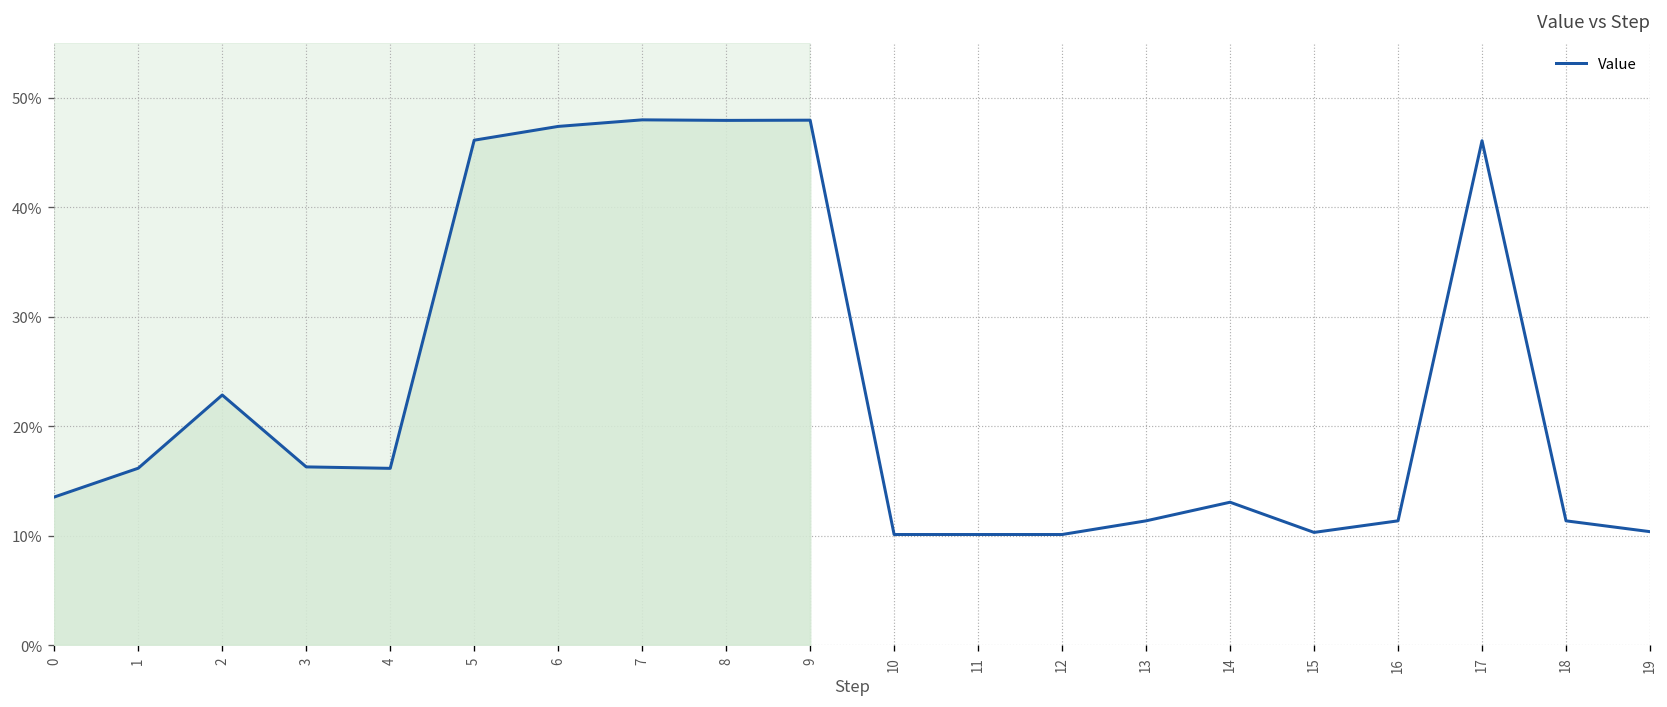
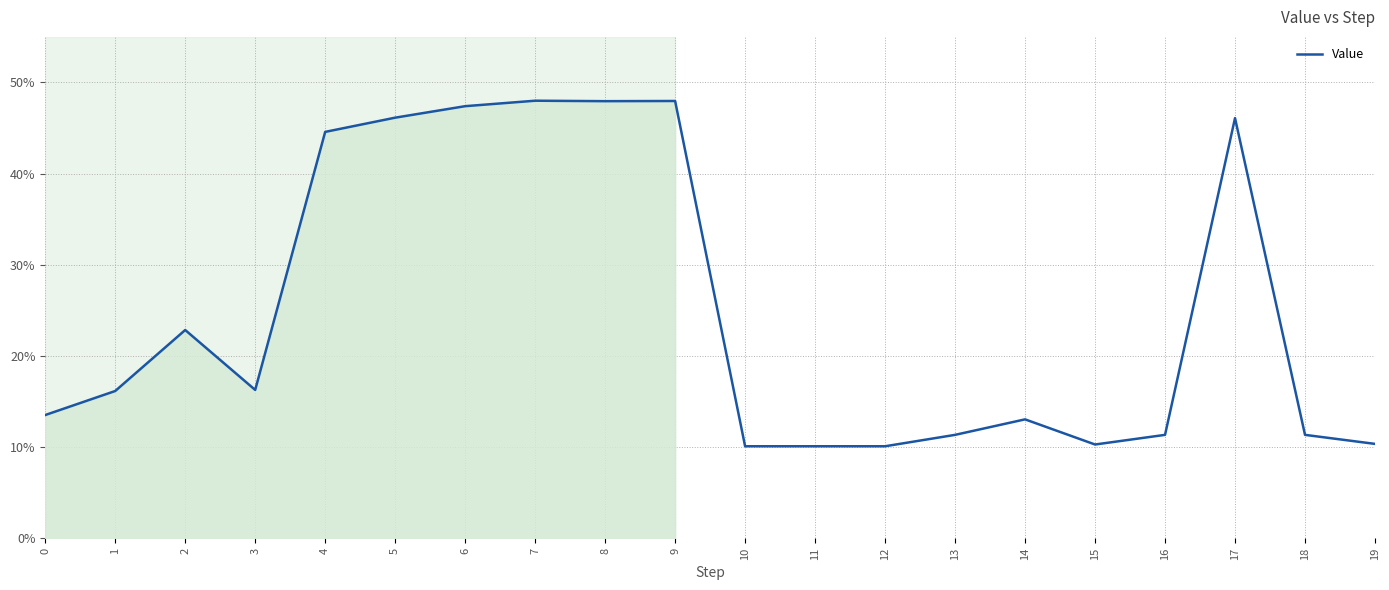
Value, 4: 16% -> 45%
